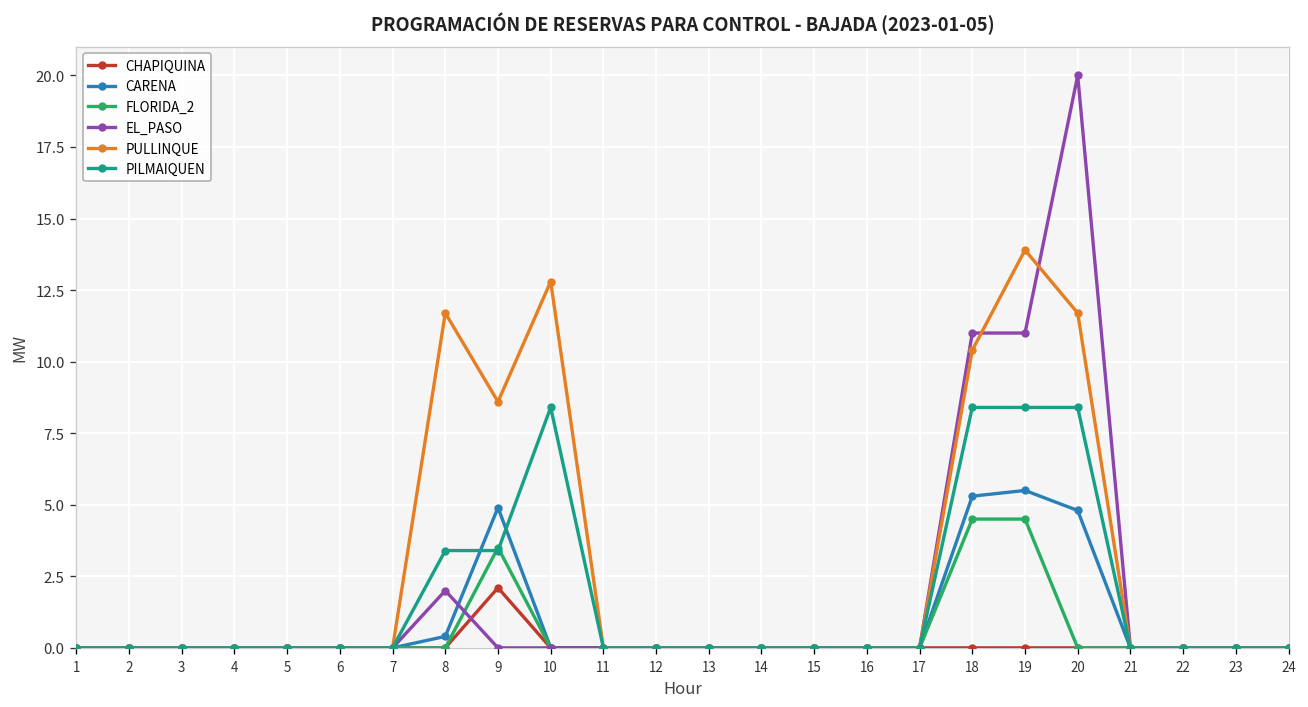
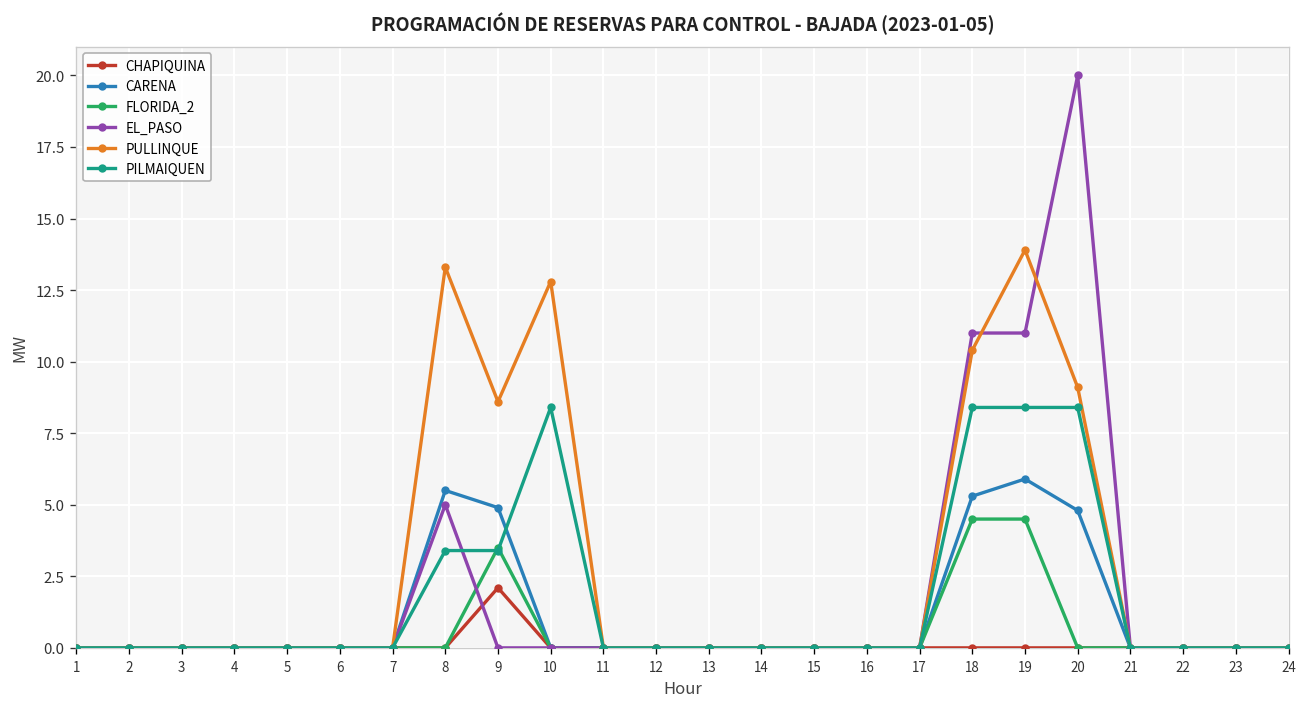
CARENA, 8: 0.4 -> 5.5
EL_PASO, 8: 2 -> 5
PULLINQUE, 8: 11.7 -> 13.3
CARENA, 19: 5.5 -> 5.9
PULLINQUE, 20: 11.7 -> 9.1
